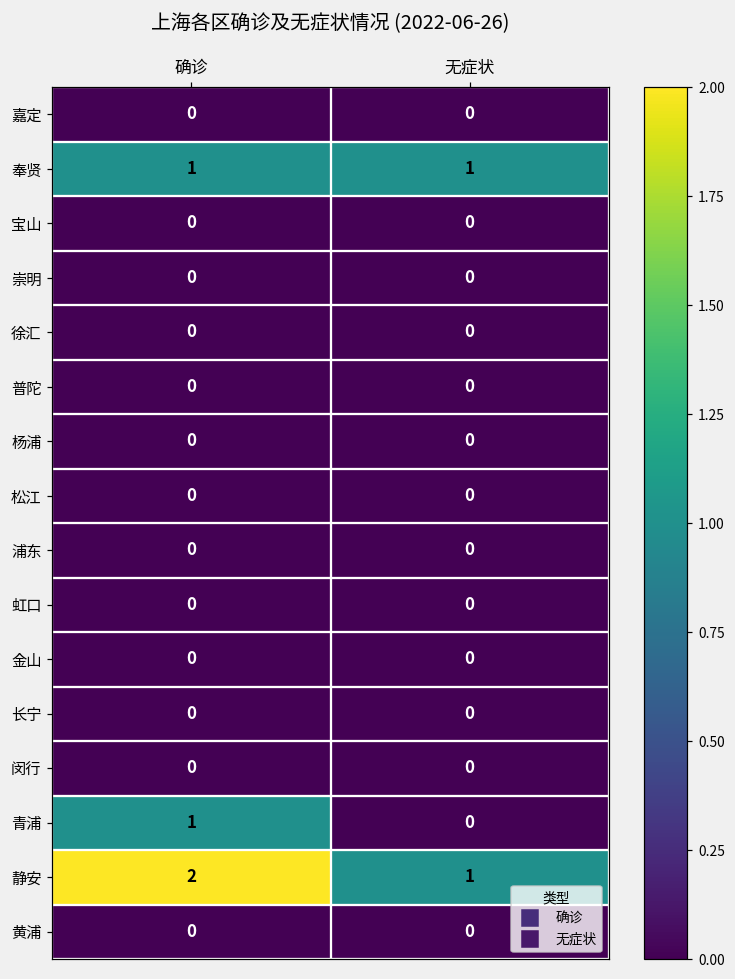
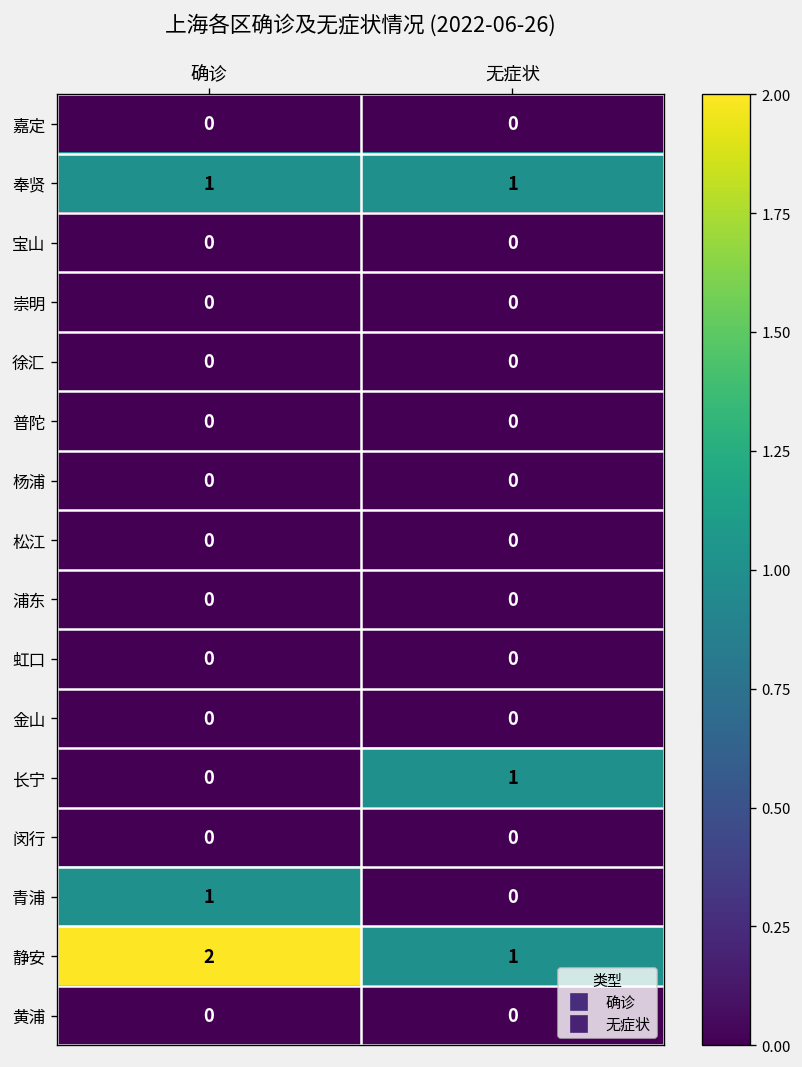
长宁, 无症状: 0 -> 1
